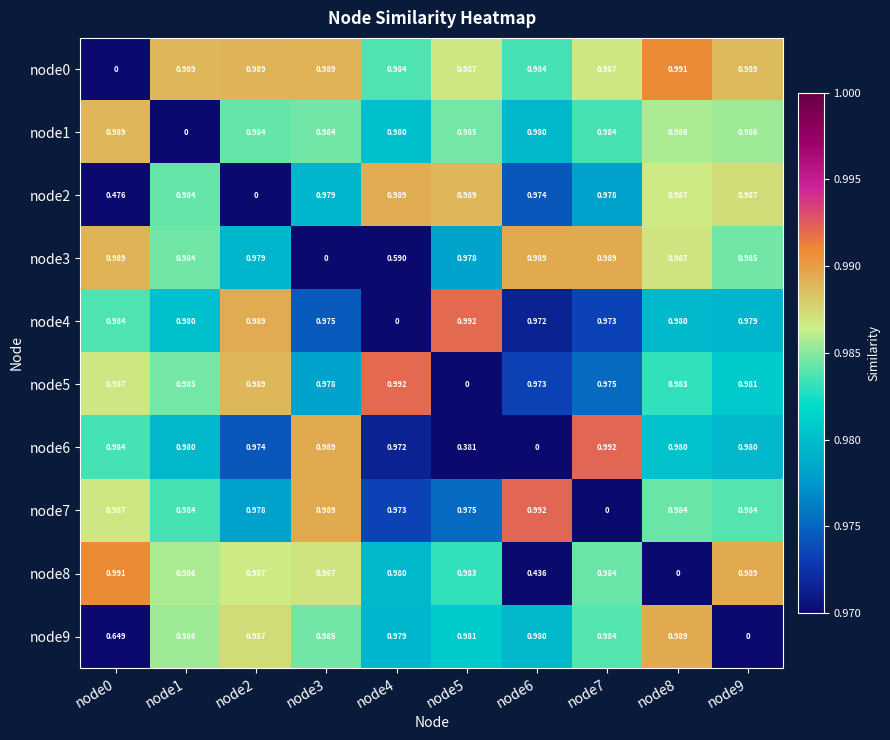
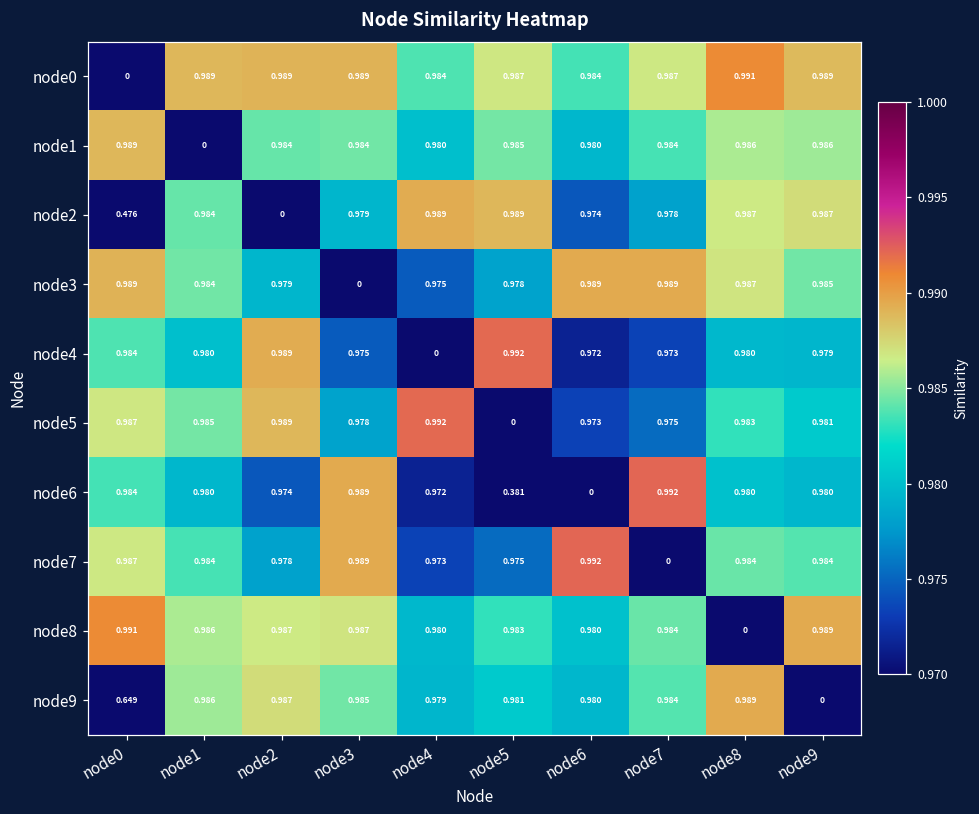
node3, node4: 0.590 -> 0.975
node8, node6: 0.436 -> 0.980
